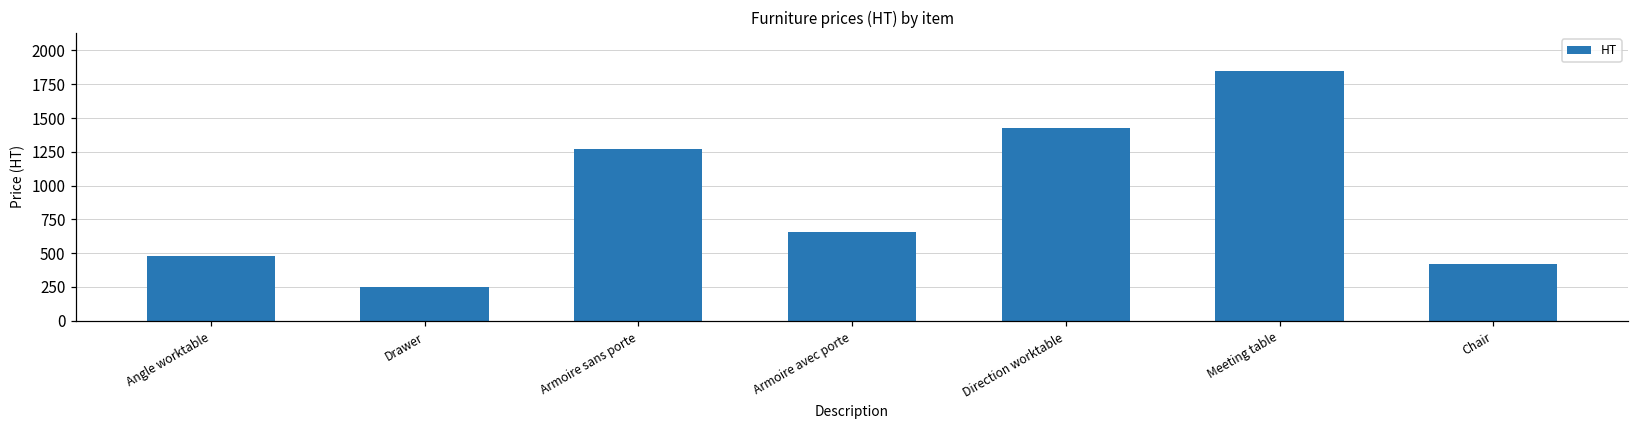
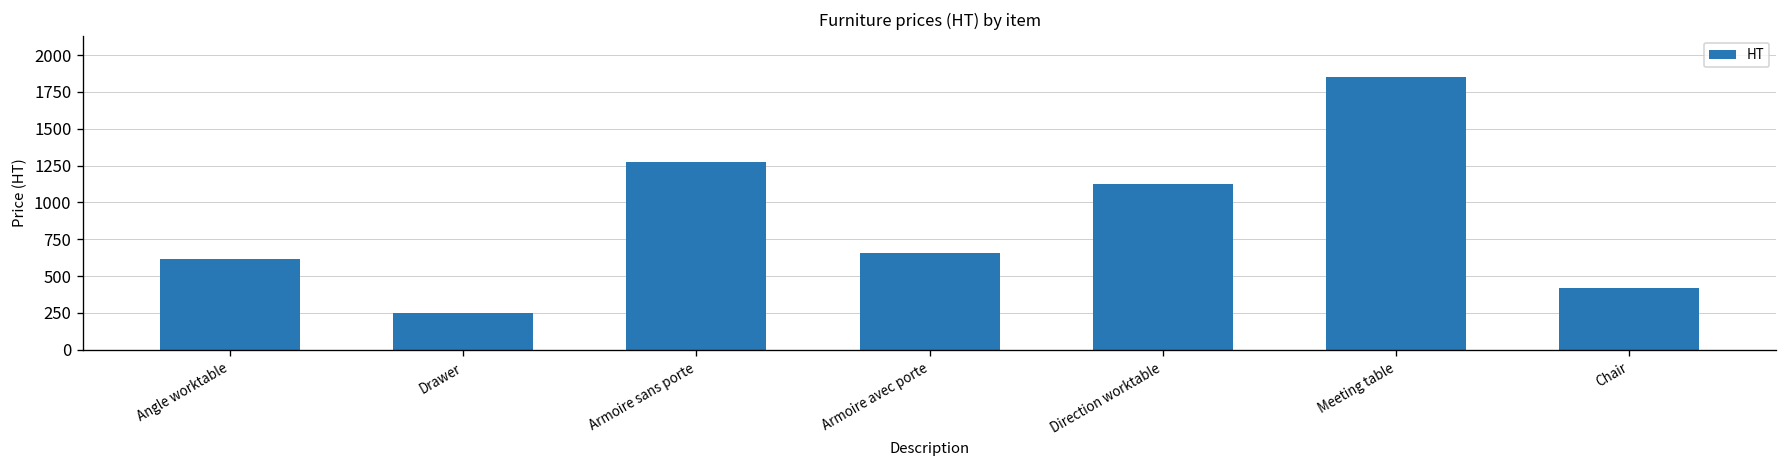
Angle worktable: 480 -> 620
Direction worktable: 1420 -> 1130
